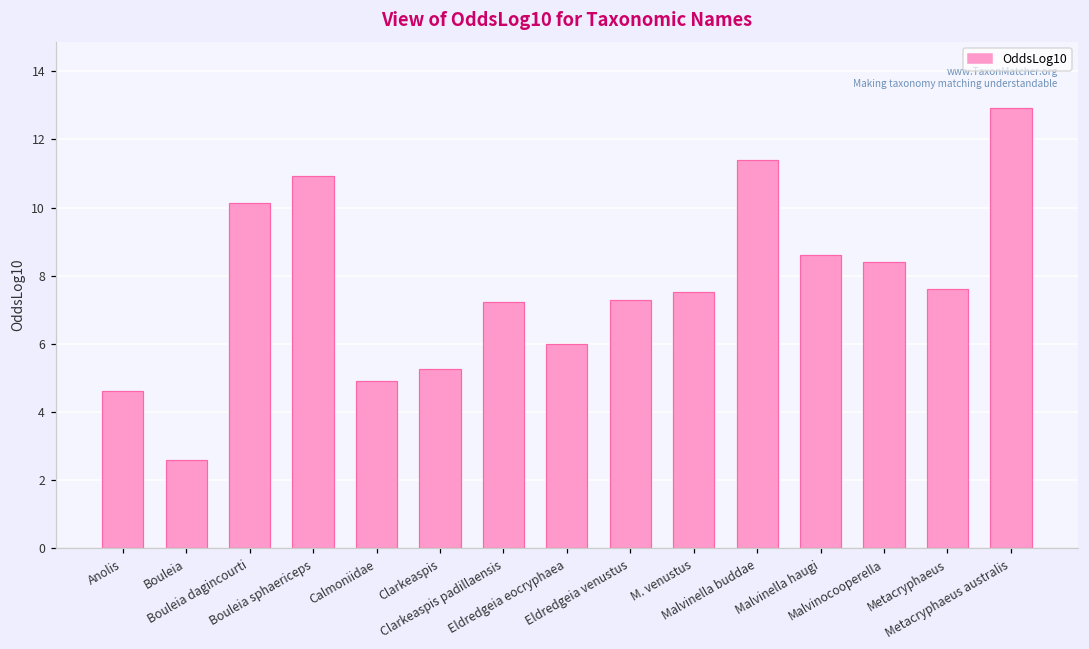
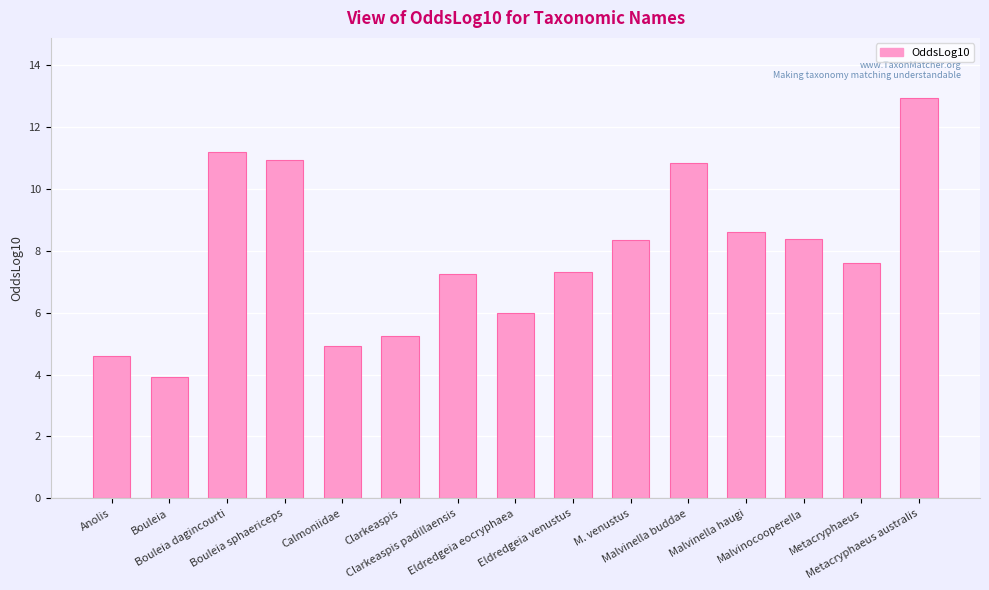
Bouleia: 2.6 -> 3.9
Bouleia dagincourti: 10.1 -> 11.2
M. venustus: 7.5 -> 8.4
Malvinella buddae: 11.4 -> 10.8
